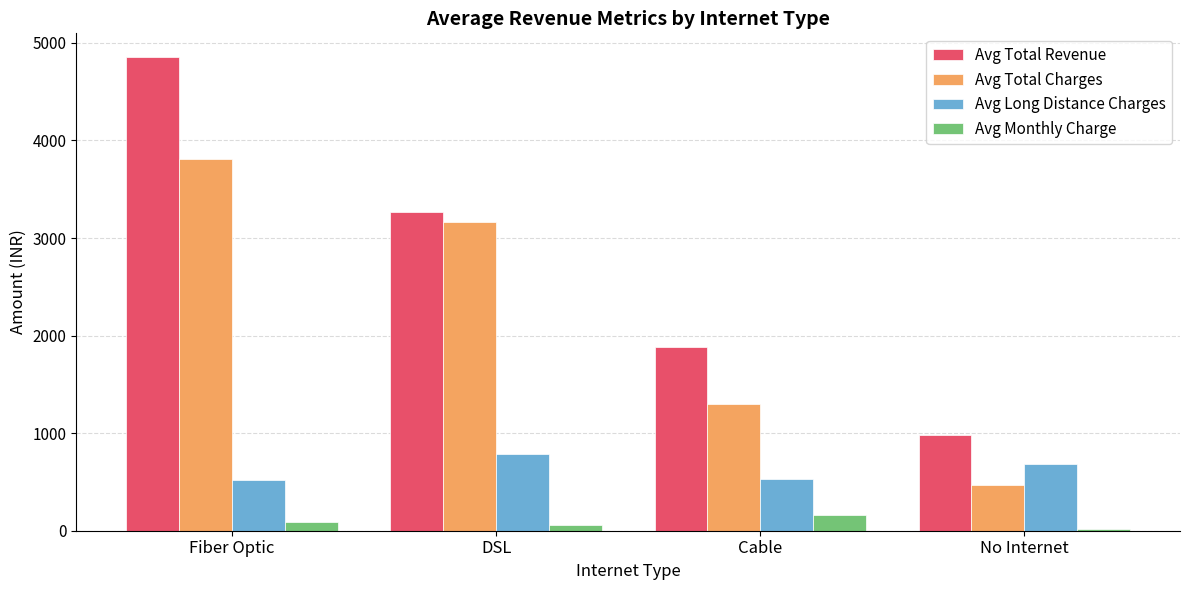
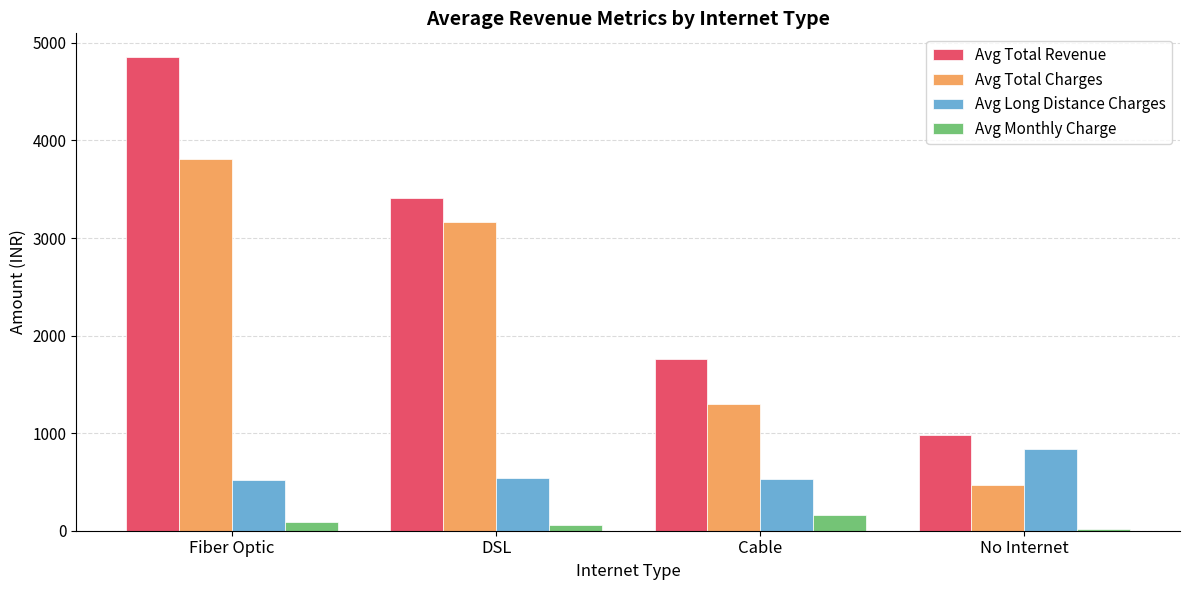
Avg Total Revenue, DSL: 3300 -> 3400
Avg Long Distance Charges, DSL: 800 -> 500
Avg Total Revenue, Cable: 1900 -> 1800
Avg Long Distance Charges, No Internet: 700 -> 800
